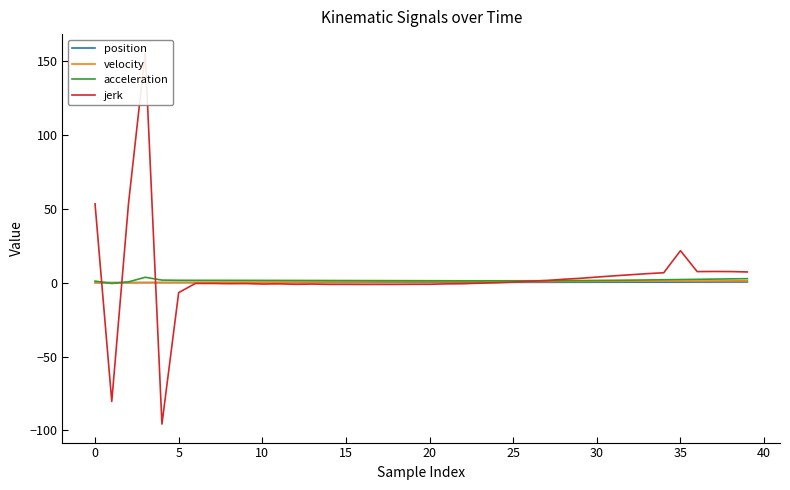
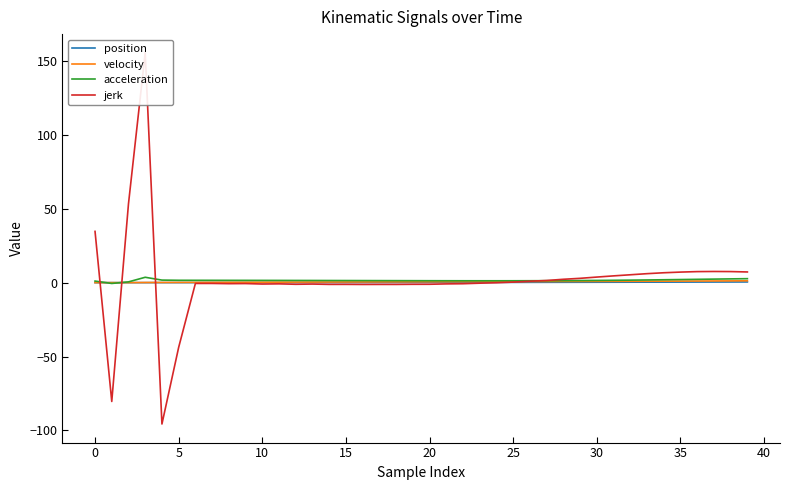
jerk, 0: 53 -> 35
jerk, 5: -7 -> -44
jerk, 35: 22 -> 7
